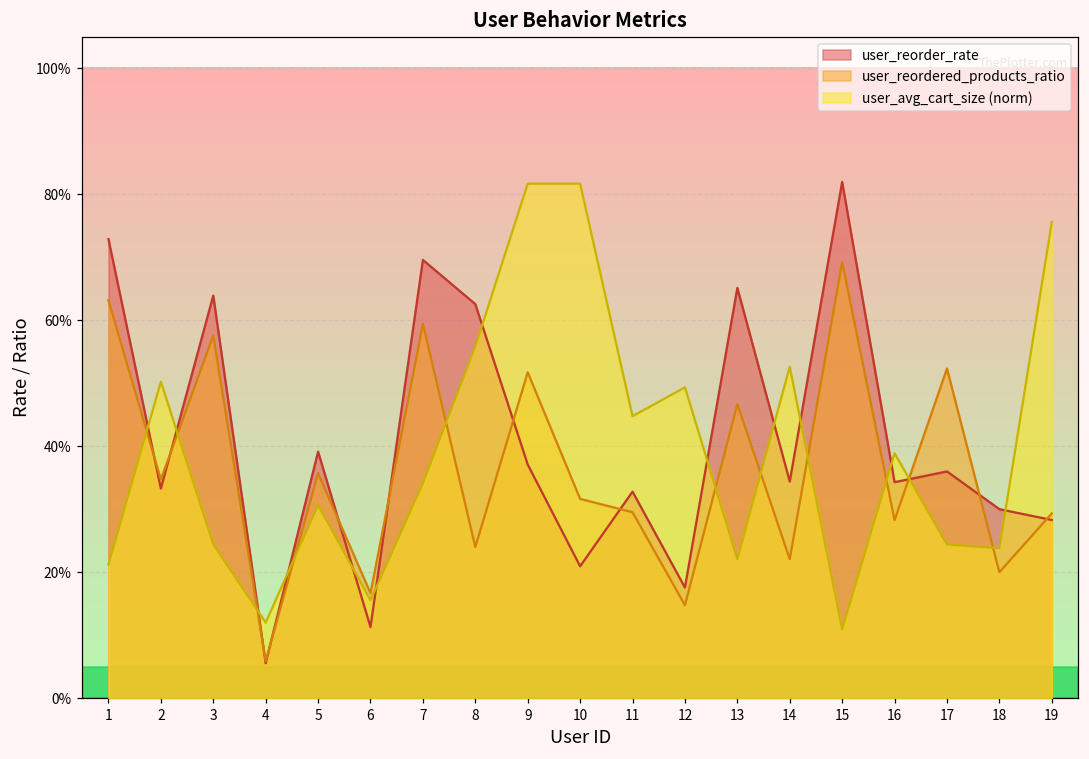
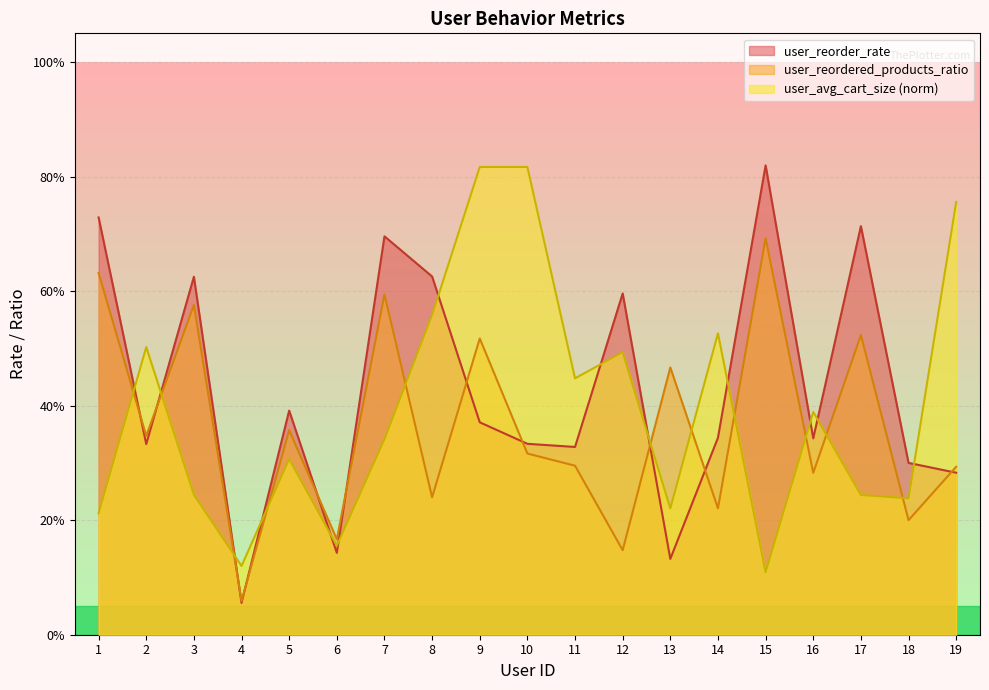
user_reorder_rate, 3: 64% -> 63%
user_reorder_rate, 6: 11% -> 14%
user_reorder_rate, 10: 21% -> 33%
user_reorder_rate, 12: 18% -> 60%
user_reorder_rate, 13: 65% -> 13%
user_reorder_rate, 17: 36% -> 71%
